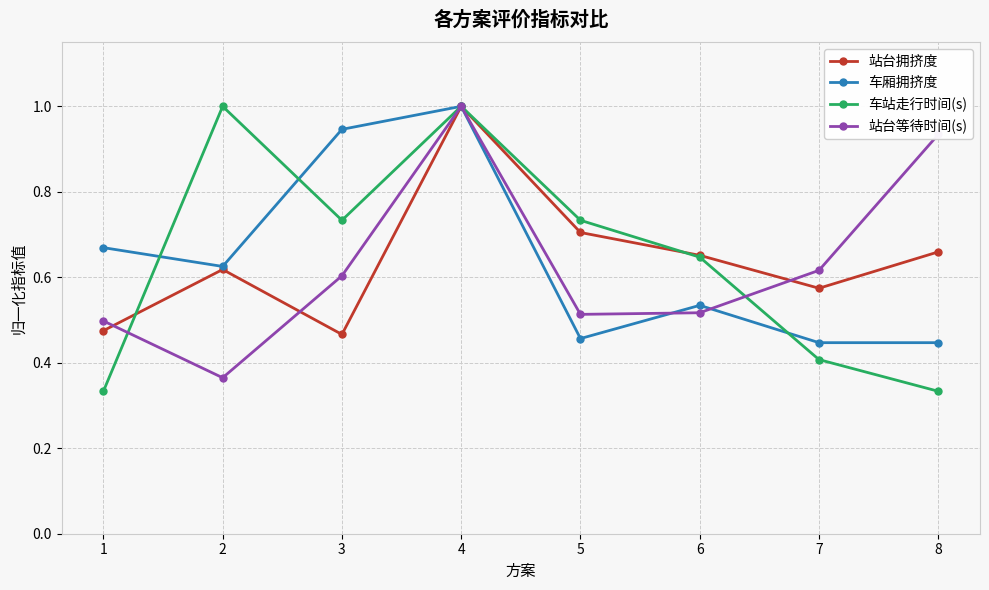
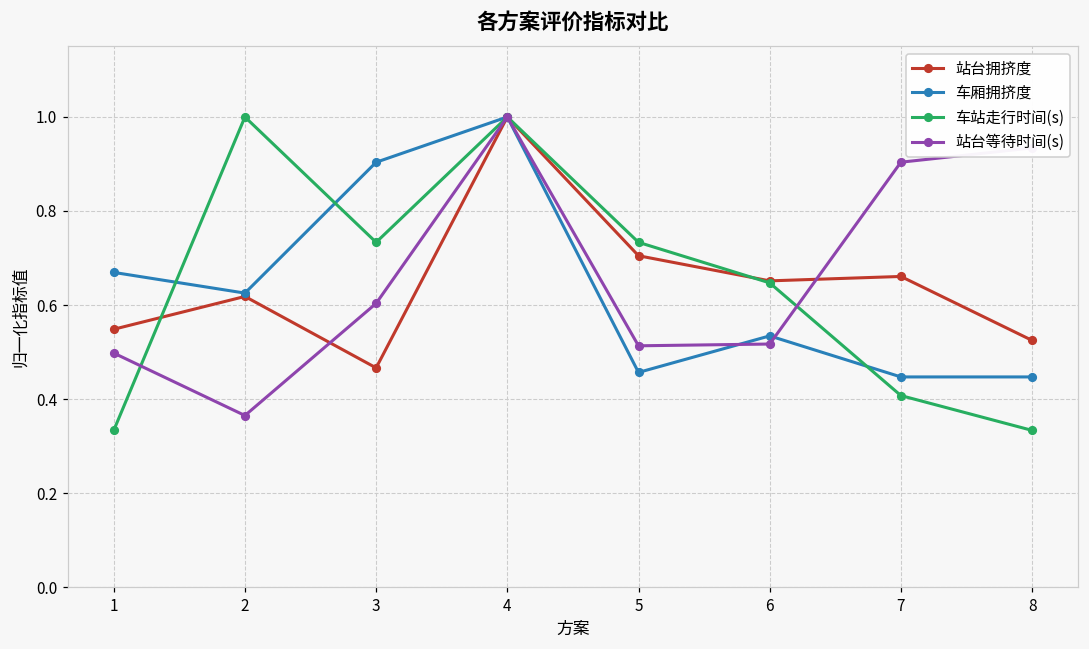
站台拥挤度, 1: 0.48 -> 0.55
车厢拥挤度, 3: 0.95 -> 0.90
站台拥挤度, 7: 0.57 -> 0.66
站台等待时间(s), 7: 0.62 -> 0.90
站台拥挤度, 8: 0.66 -> 0.52
